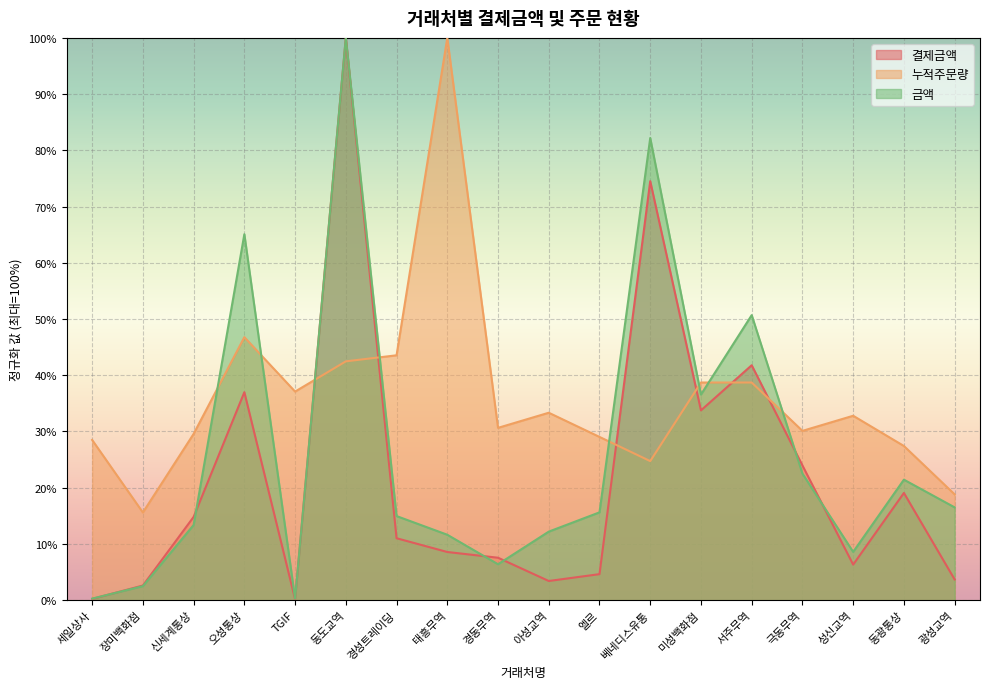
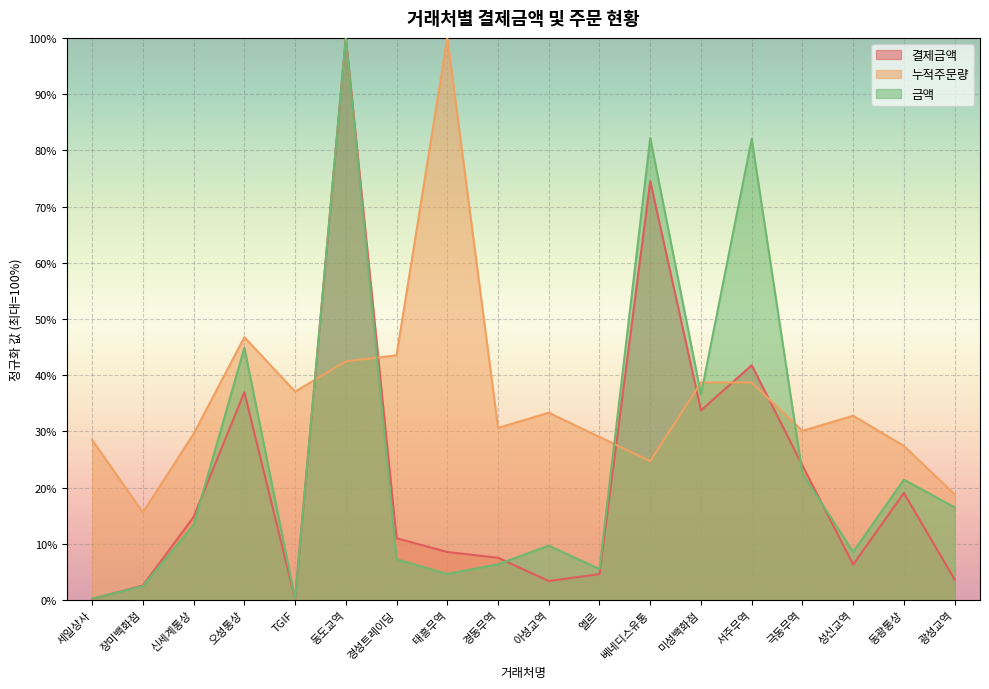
금액, 오성통상: 65% -> 45%
금액, 경성트레이딩: 15% -> 7%
금액, 태흥무역: 12% -> 5%
금액, 아성교역: 12% -> 10%
금액, 엘르: 16% -> 6%
금액, 서주무역: 51% -> 82%
